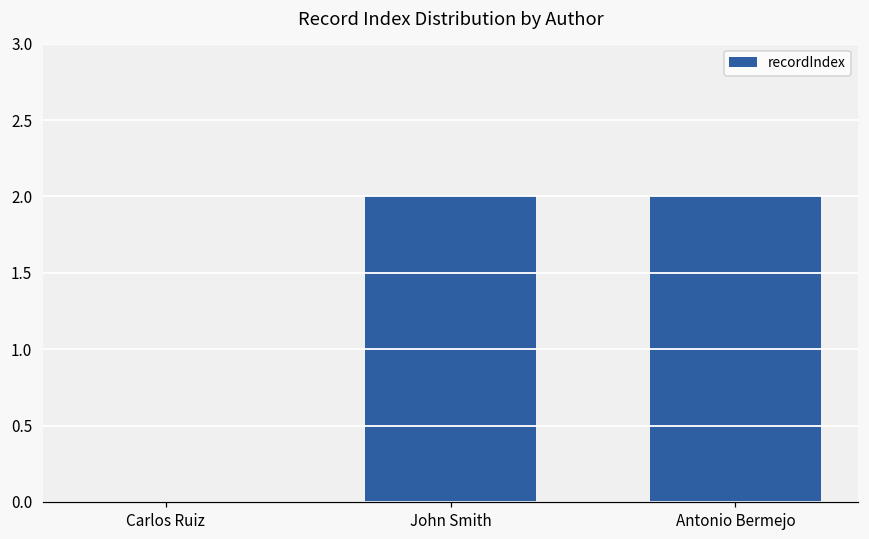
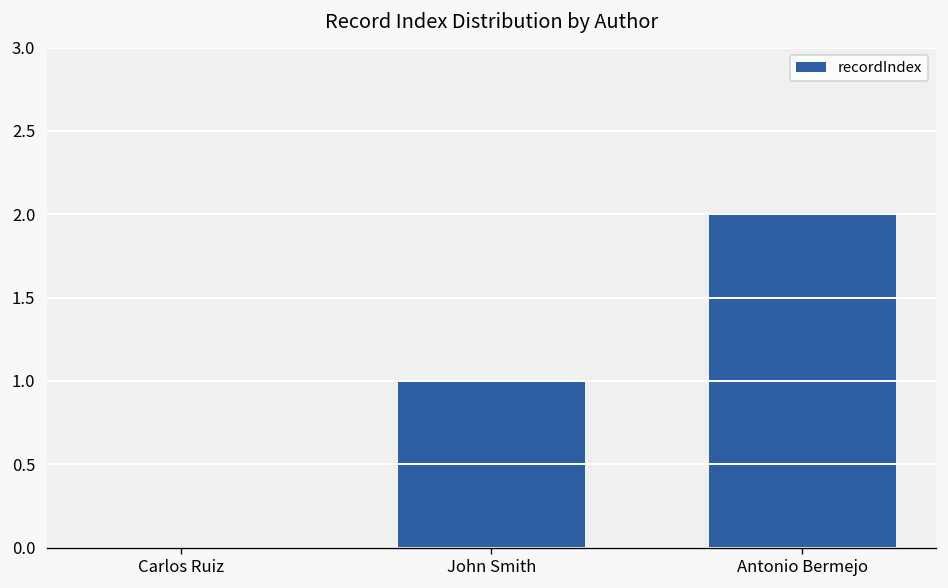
John Smith: 2 -> 1
